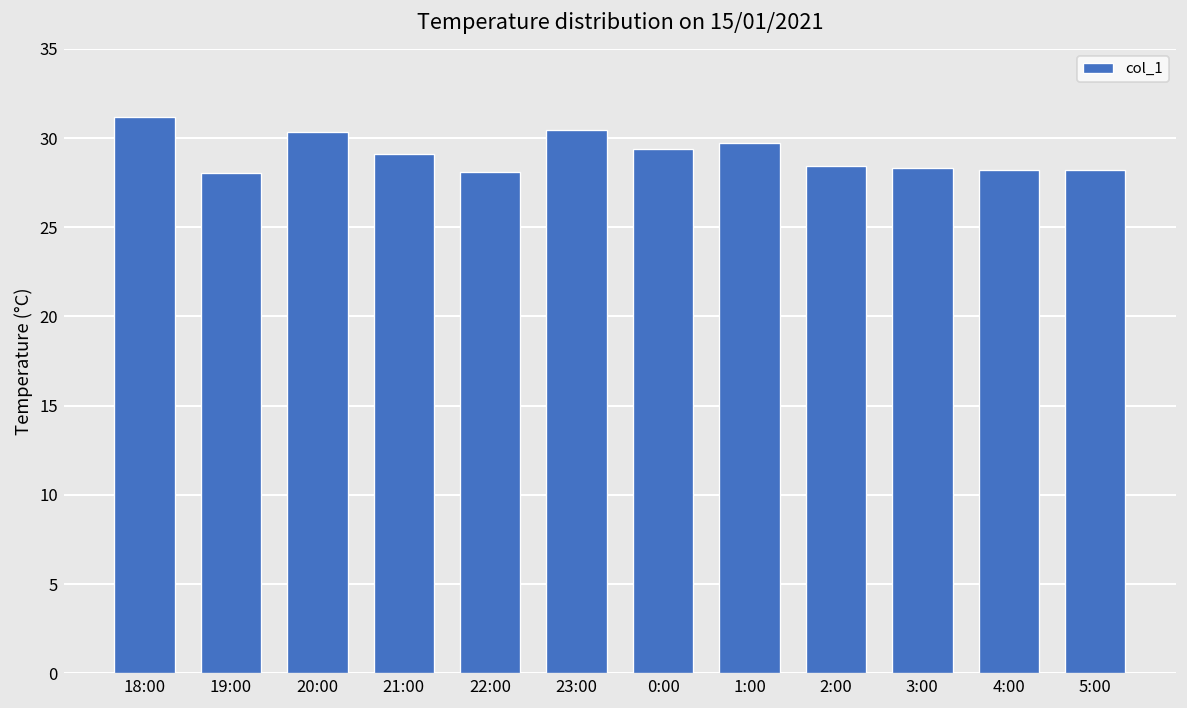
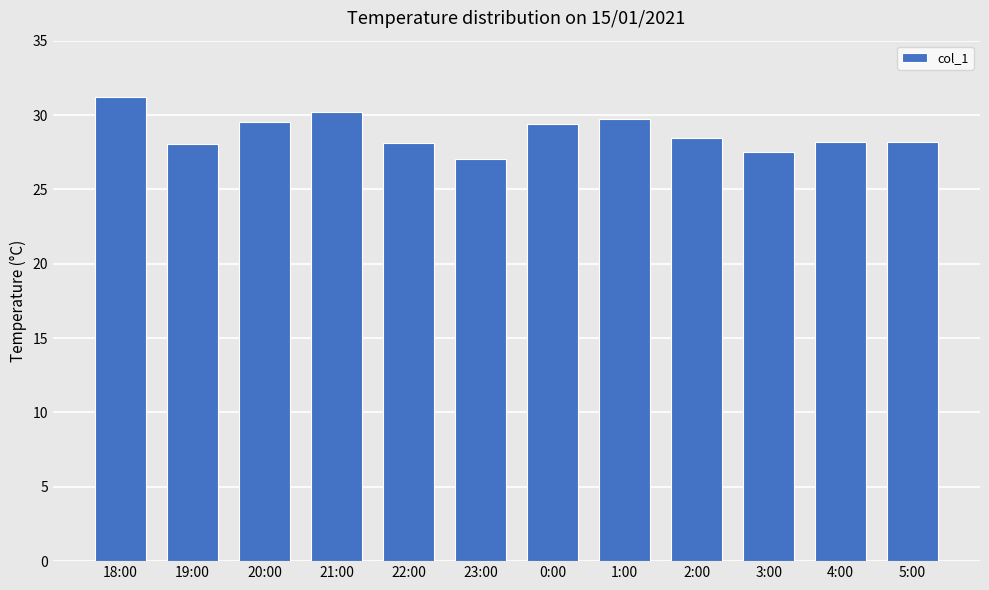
20:00: 30.3 -> 29.5
21:00: 29.1 -> 30.2
23:00: 30.4 -> 27.0
3:00: 28.3 -> 27.5
